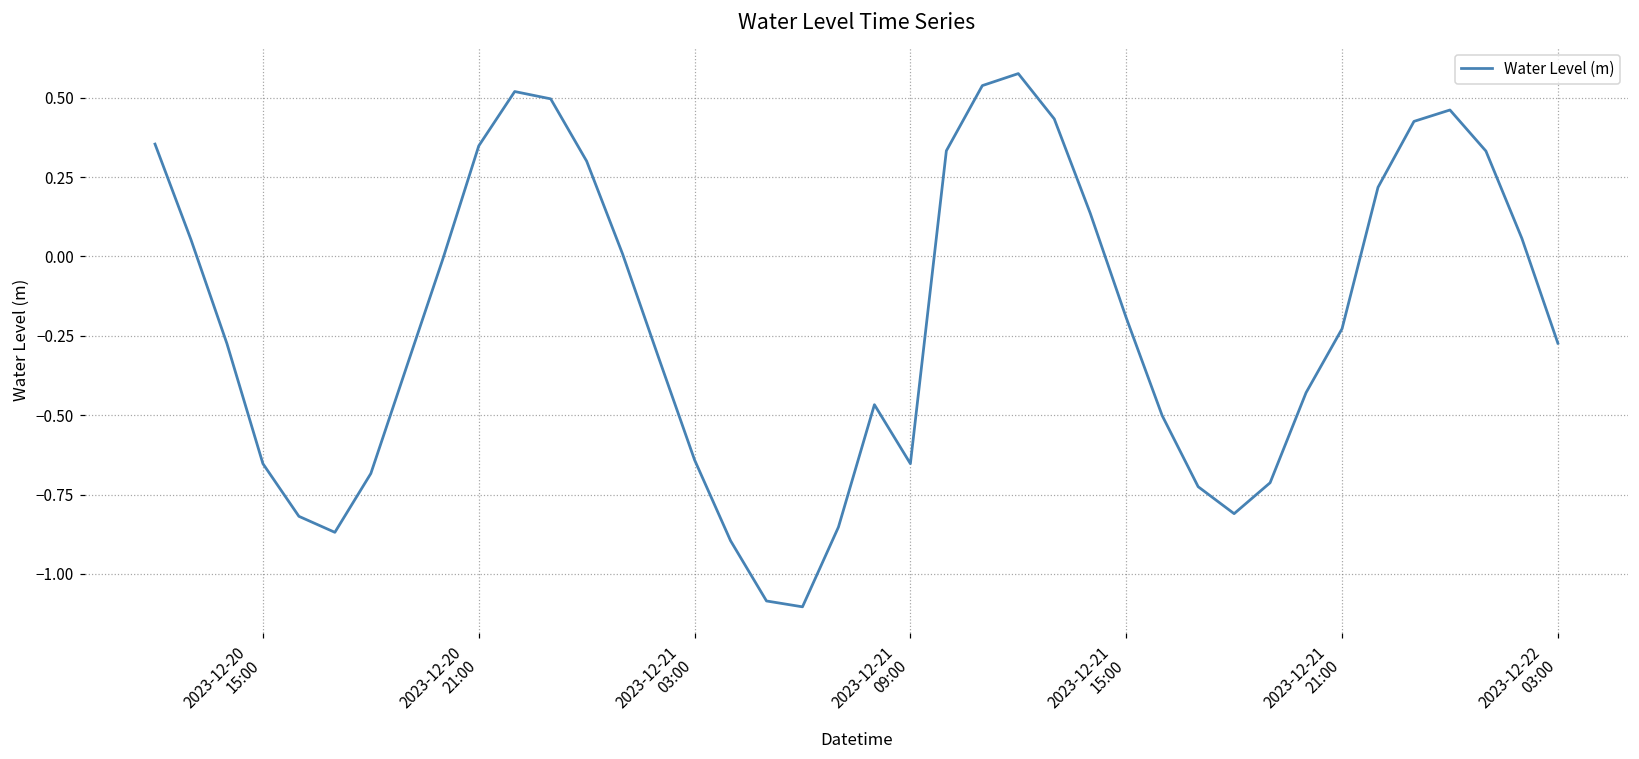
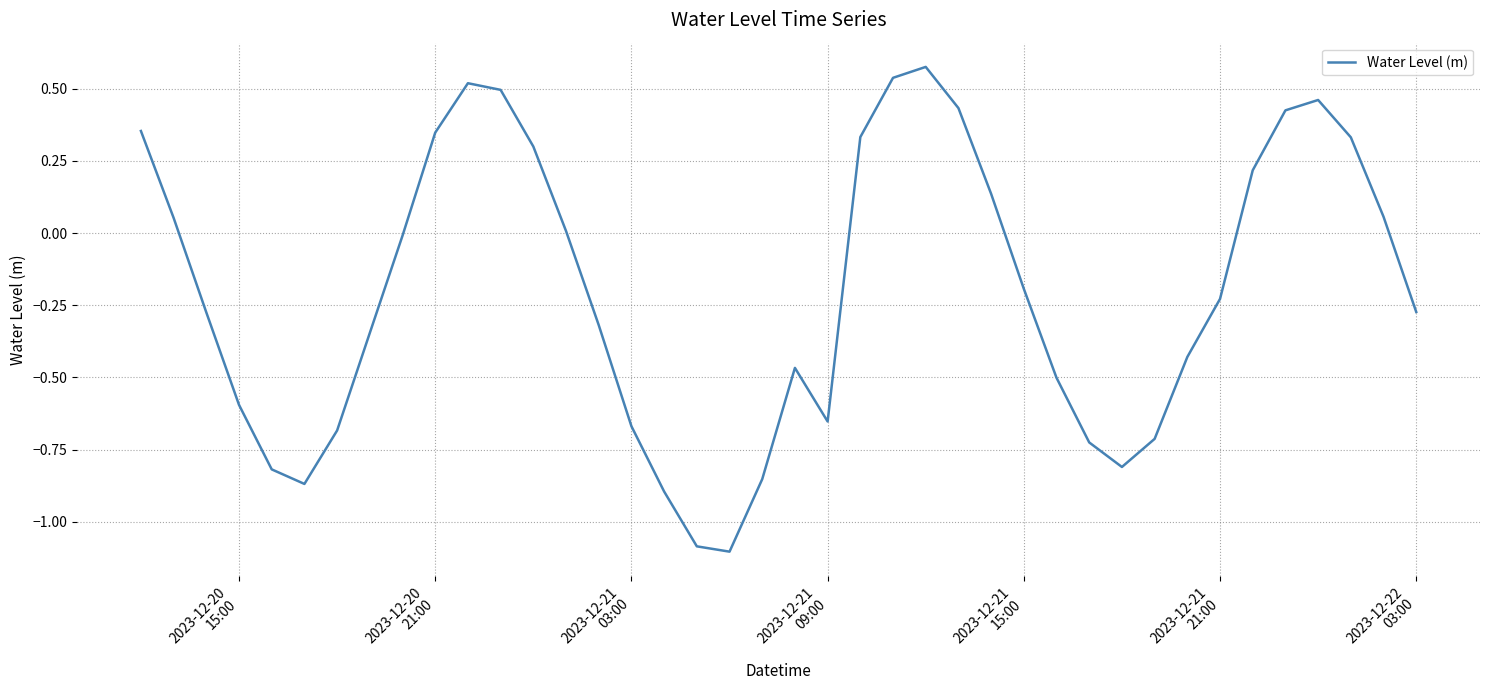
2023-12-20 15:00: -0.65 -> -0.60
2023-12-21 03:00: -0.64 -> -0.67
